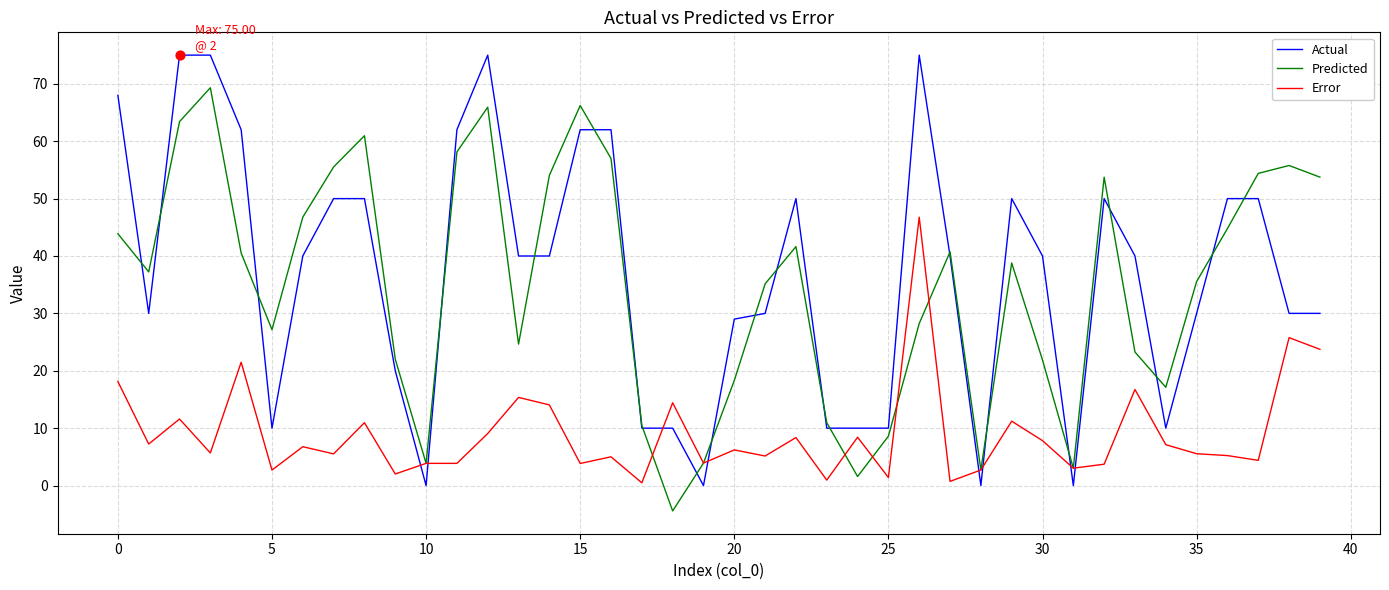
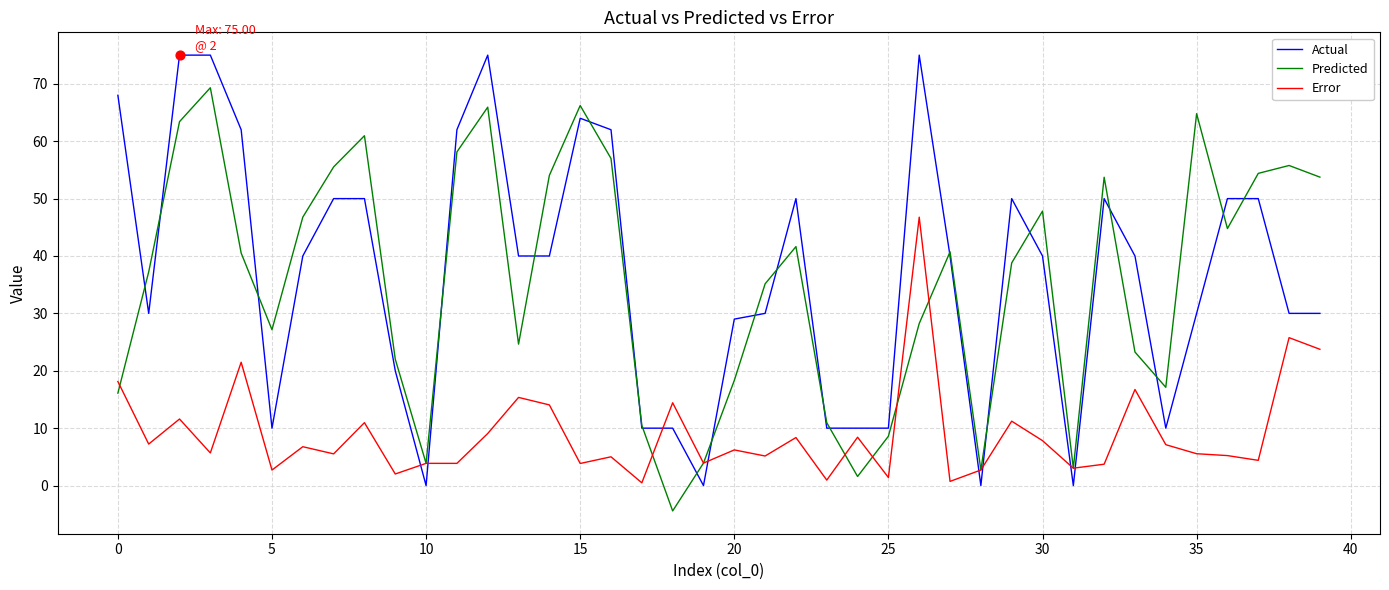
Predicted, 0: 44 -> 16
Actual, 15: 62 -> 64
Predicted, 30: 22 -> 48
Predicted, 35: 36 -> 65
